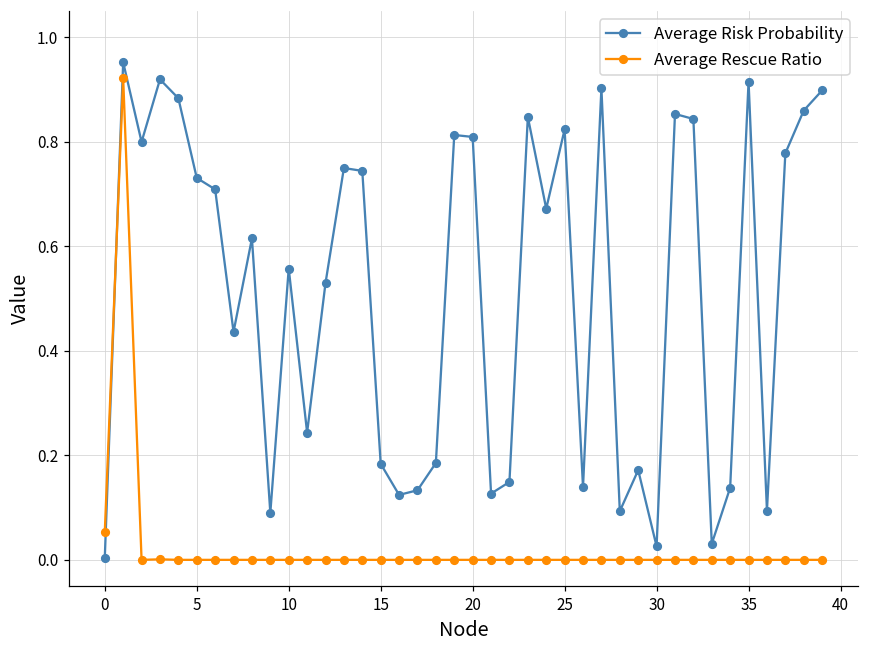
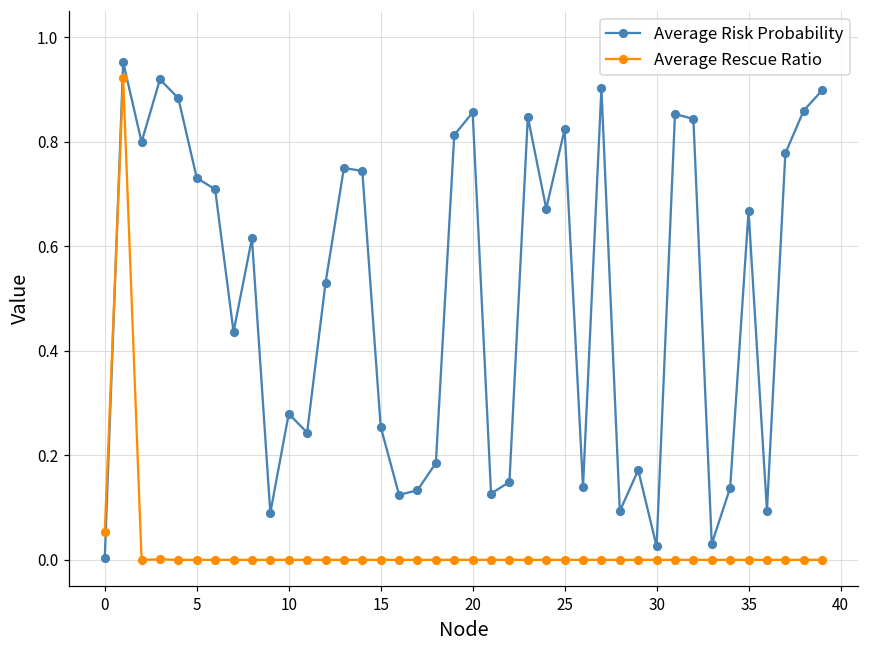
Average Risk Probability, 10: 0.56 -> 0.28
Average Risk Probability, 15: 0.18 -> 0.25
Average Risk Probability, 20: 0.81 -> 0.86
Average Risk Probability, 35: 0.91 -> 0.67
